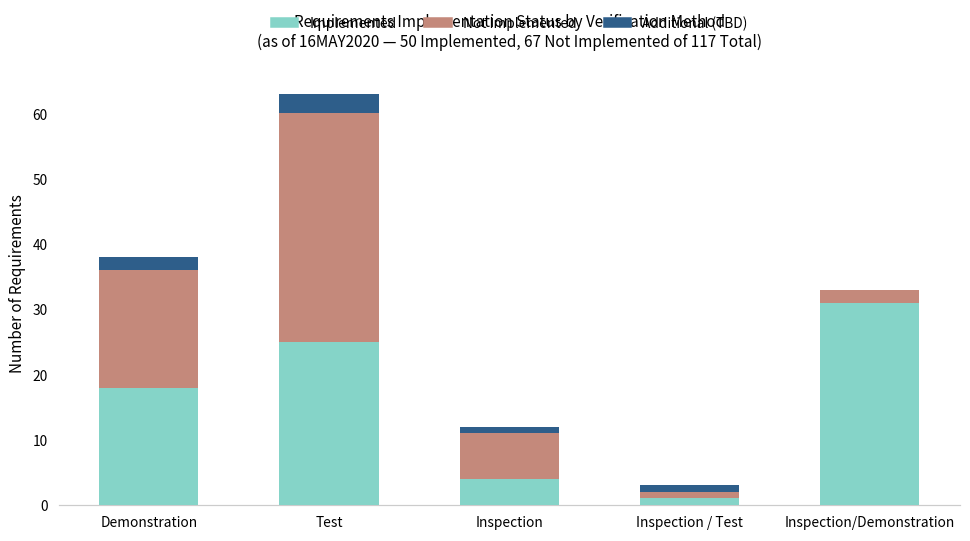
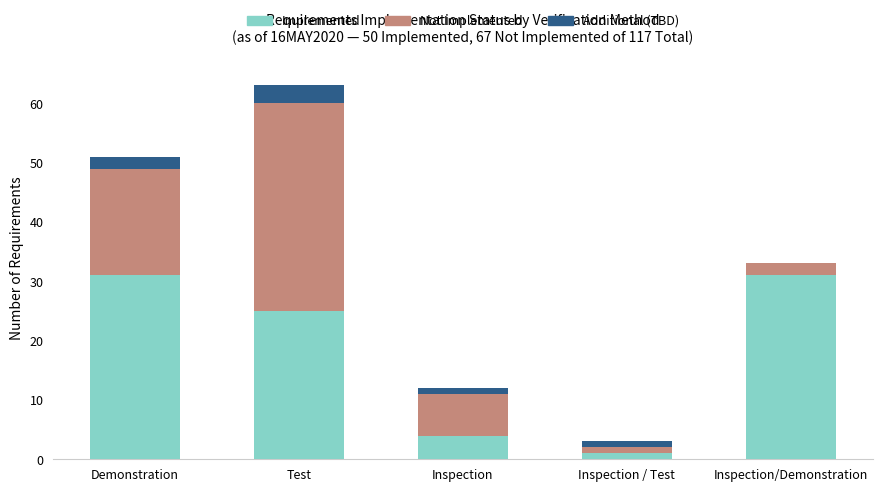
Implemented, Demonstration: 18 -> 31
